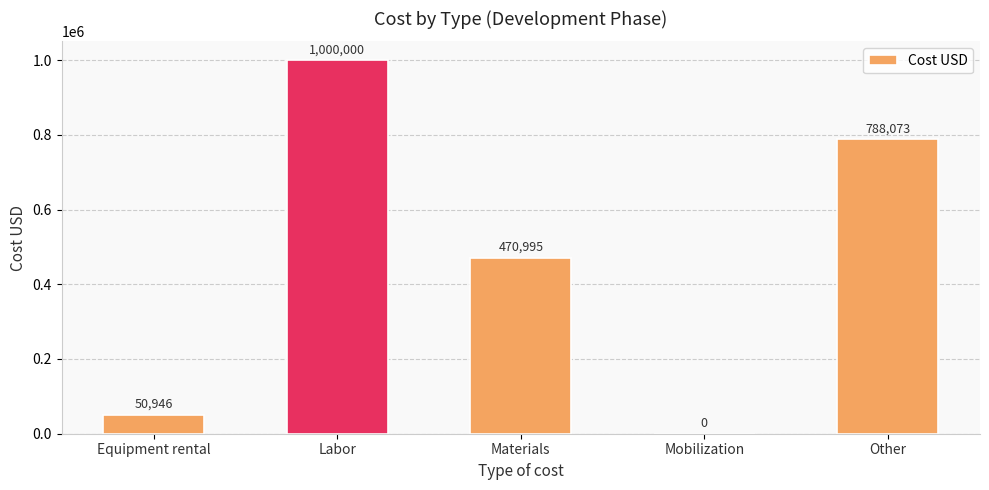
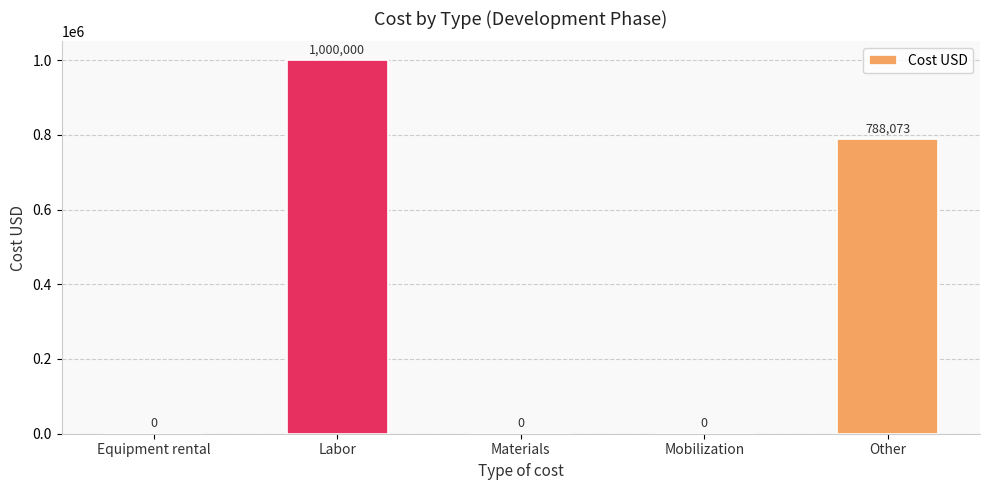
Equipment rental: 50,946 -> 0
Materials: 470,995 -> 0
